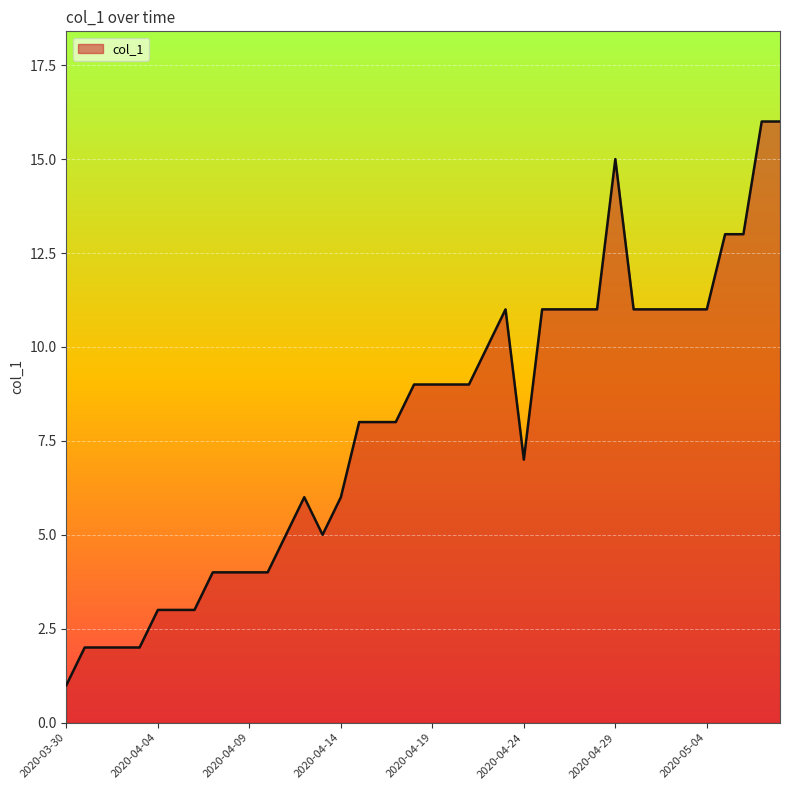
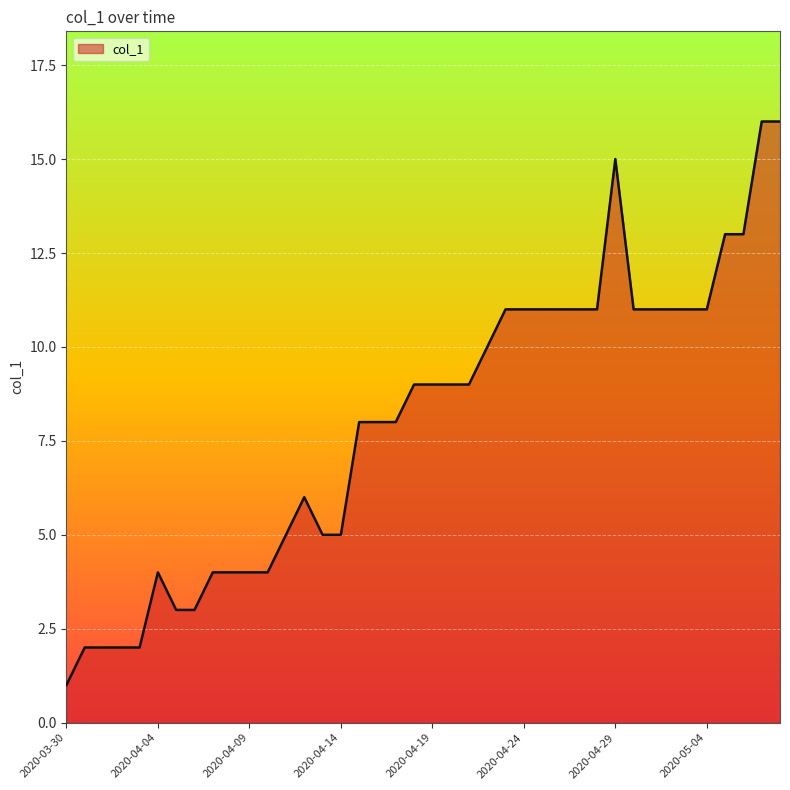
2020-04-04: 3 -> 4
2020-04-14: 6 -> 5
2020-04-24: 7 -> 11
